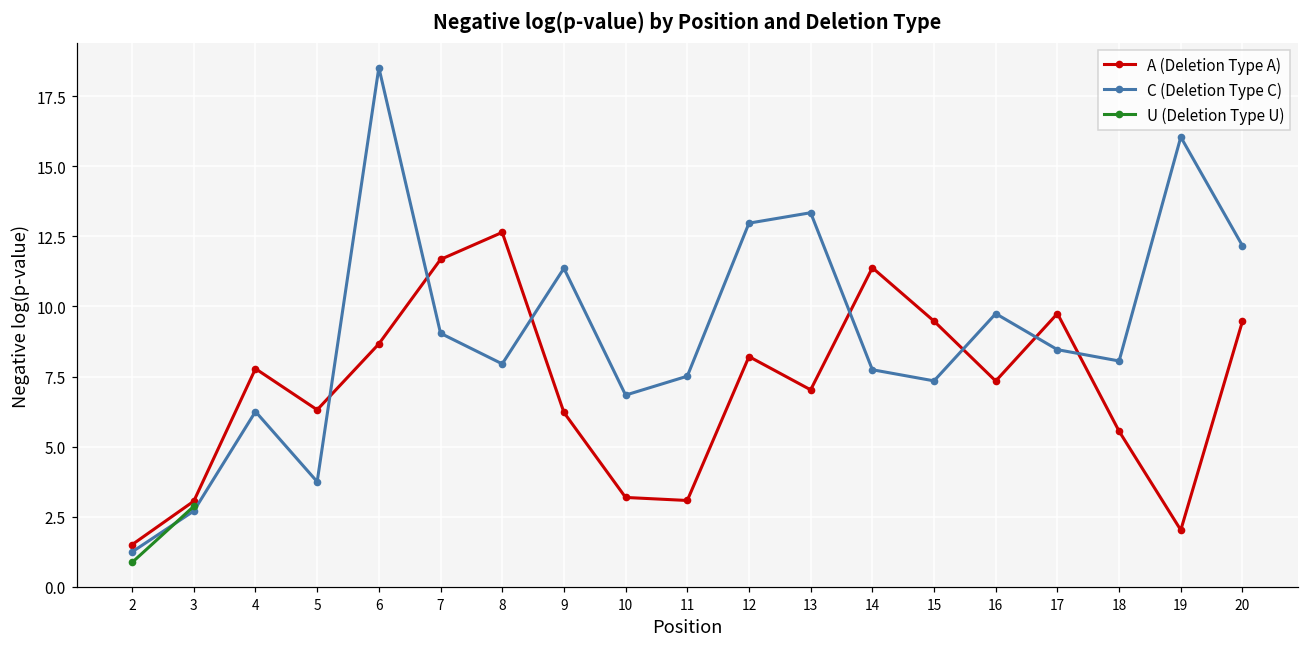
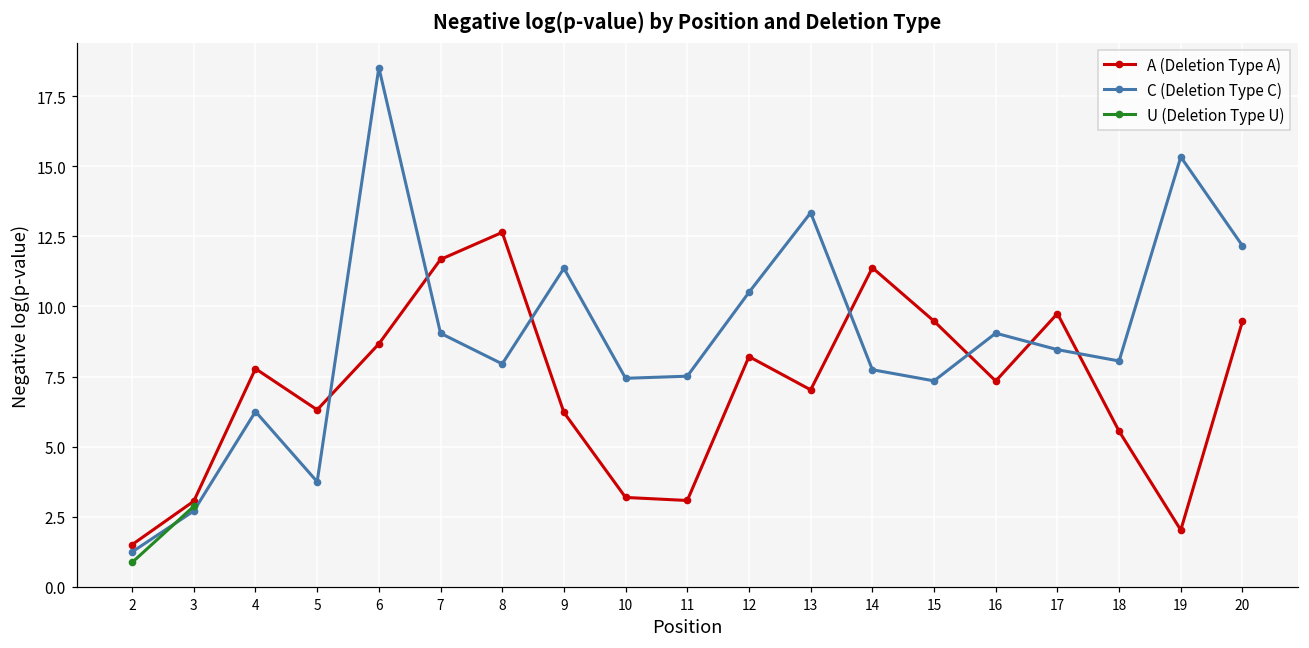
C (Deletion Type C), 10: 6.8 -> 7.4
C (Deletion Type C), 12: 13.0 -> 10.5
C (Deletion Type C), 16: 9.7 -> 9.0
C (Deletion Type C), 19: 16.0 -> 15.3
